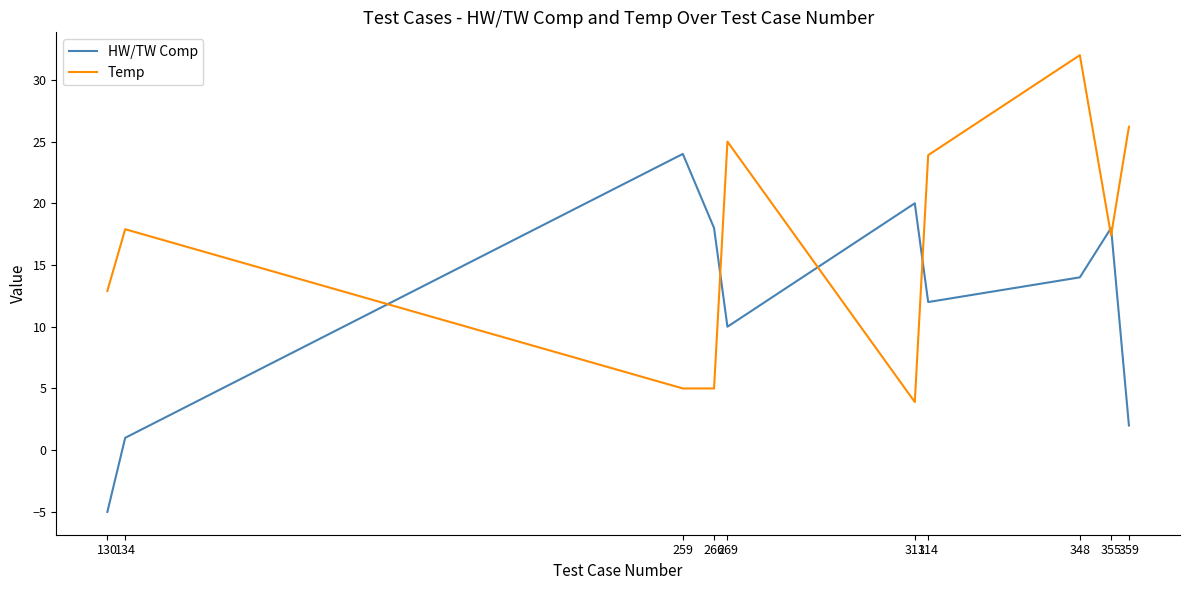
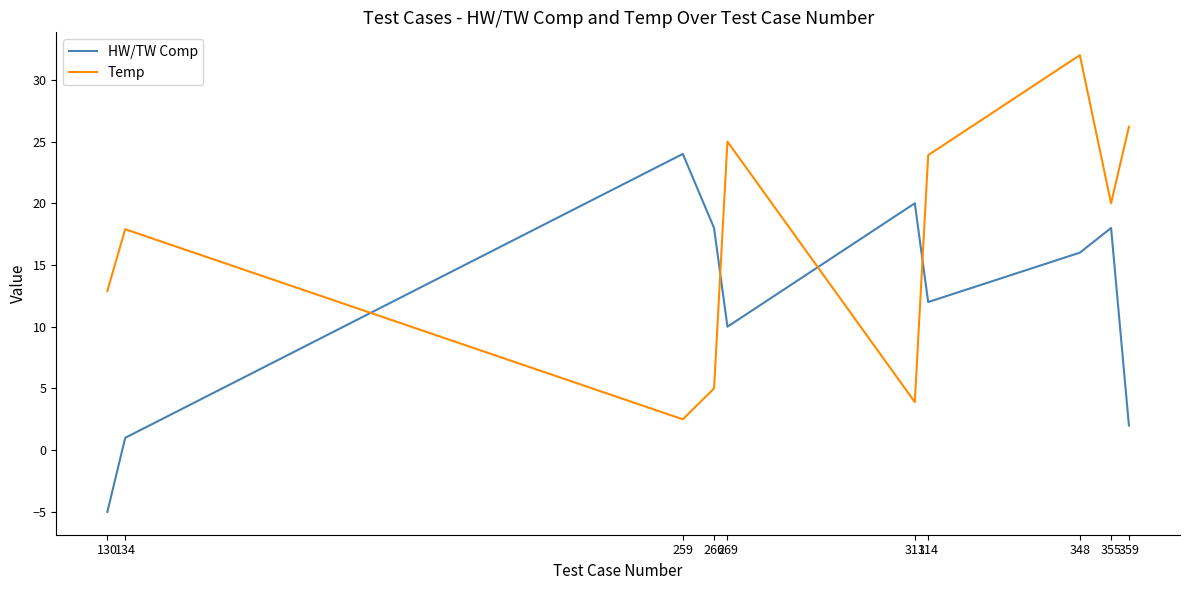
Temp, 259: 5.0 -> 2.5
HW/TW Comp, 348: 14 -> 16
Temp, 355: 17.4 -> 20.0
